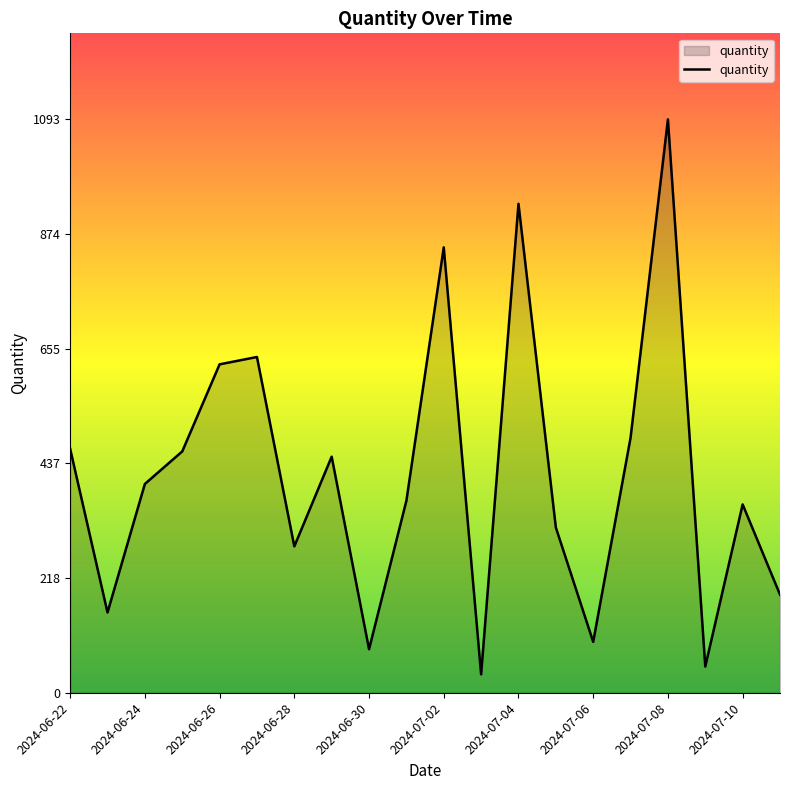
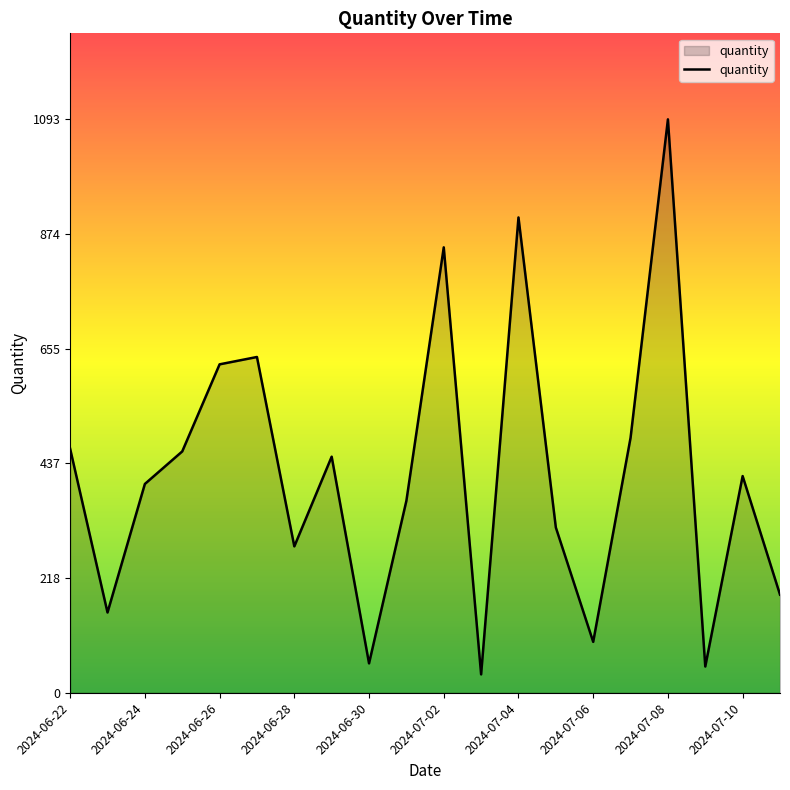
2024-06-30: 80 -> 60
2024-07-04: 930 -> 910
2024-07-10: 360 -> 410
